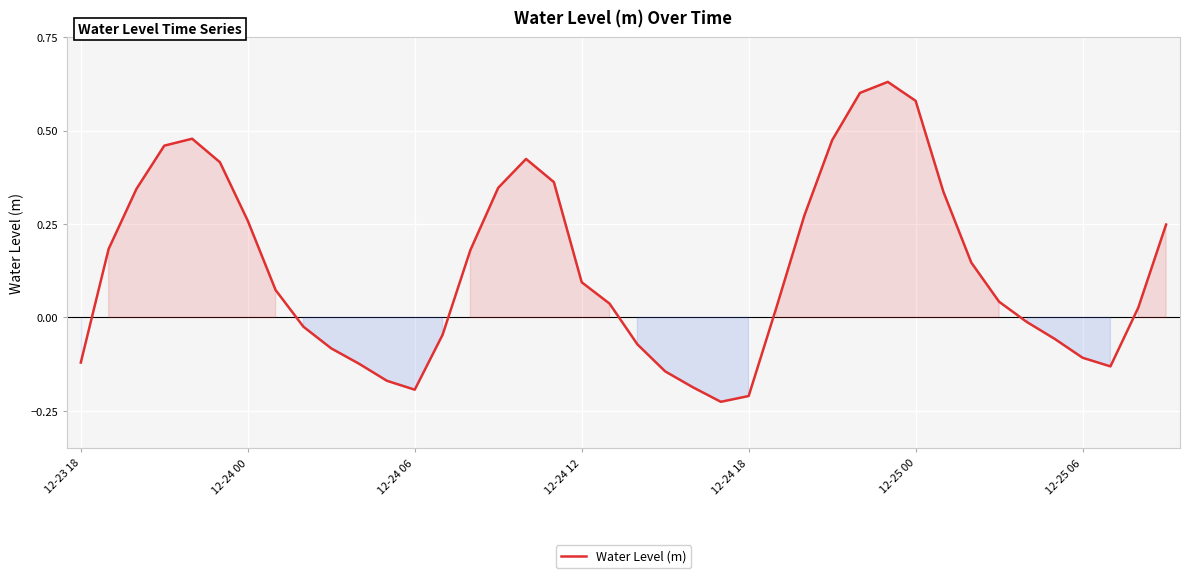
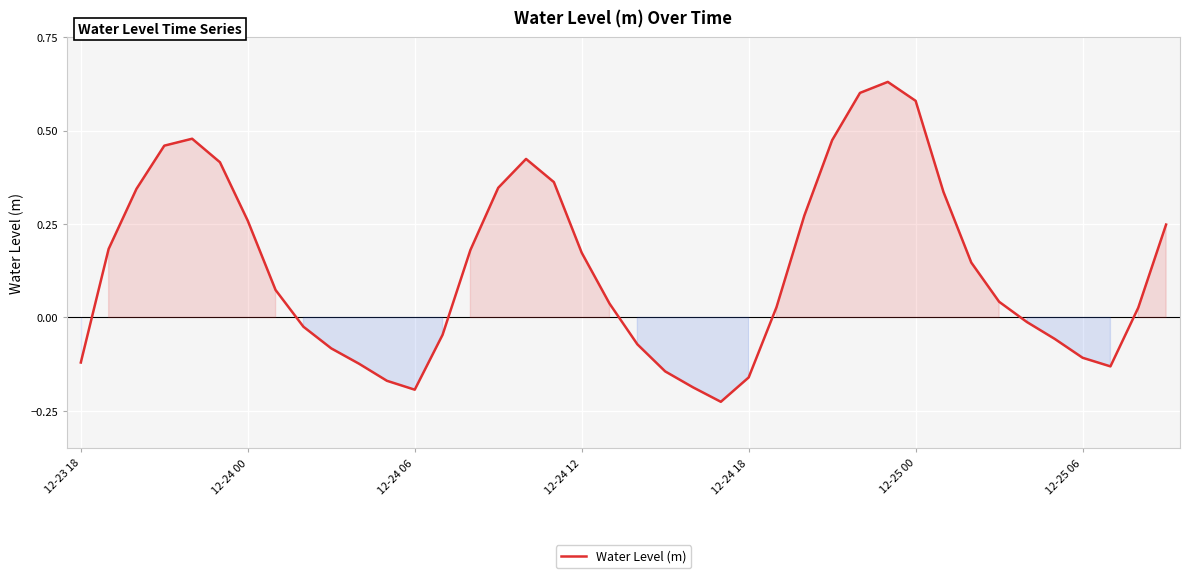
12-24 12: 0.09 -> 0.17
12-24 18: -0.21 -> -0.16
